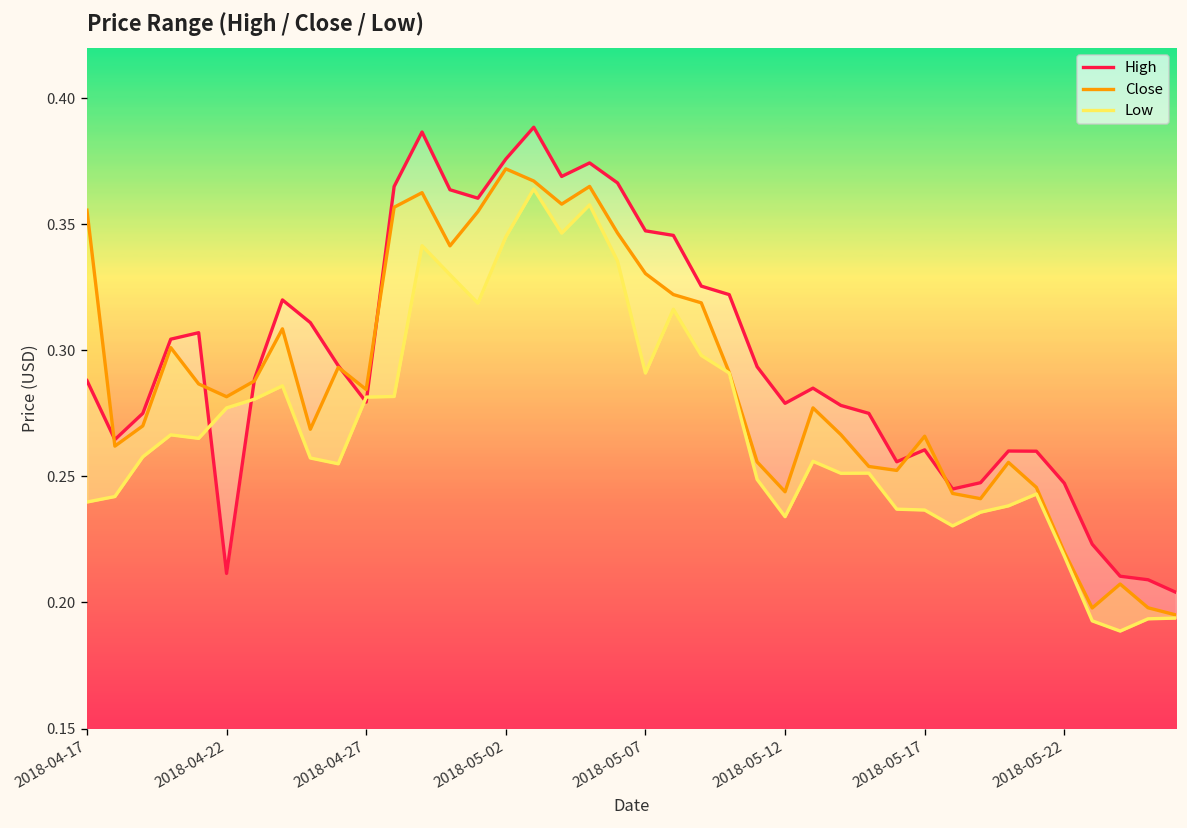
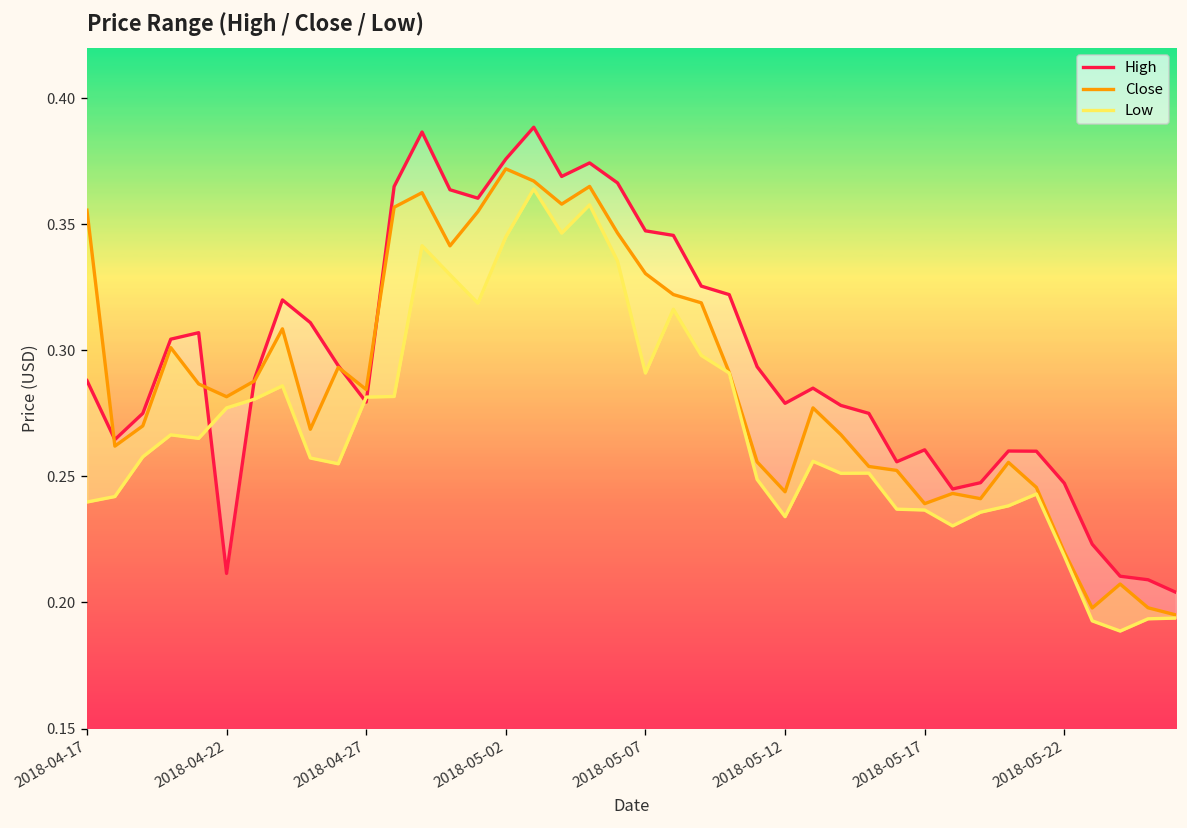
Close, 2018-05-17: 0.266 -> 0.239
